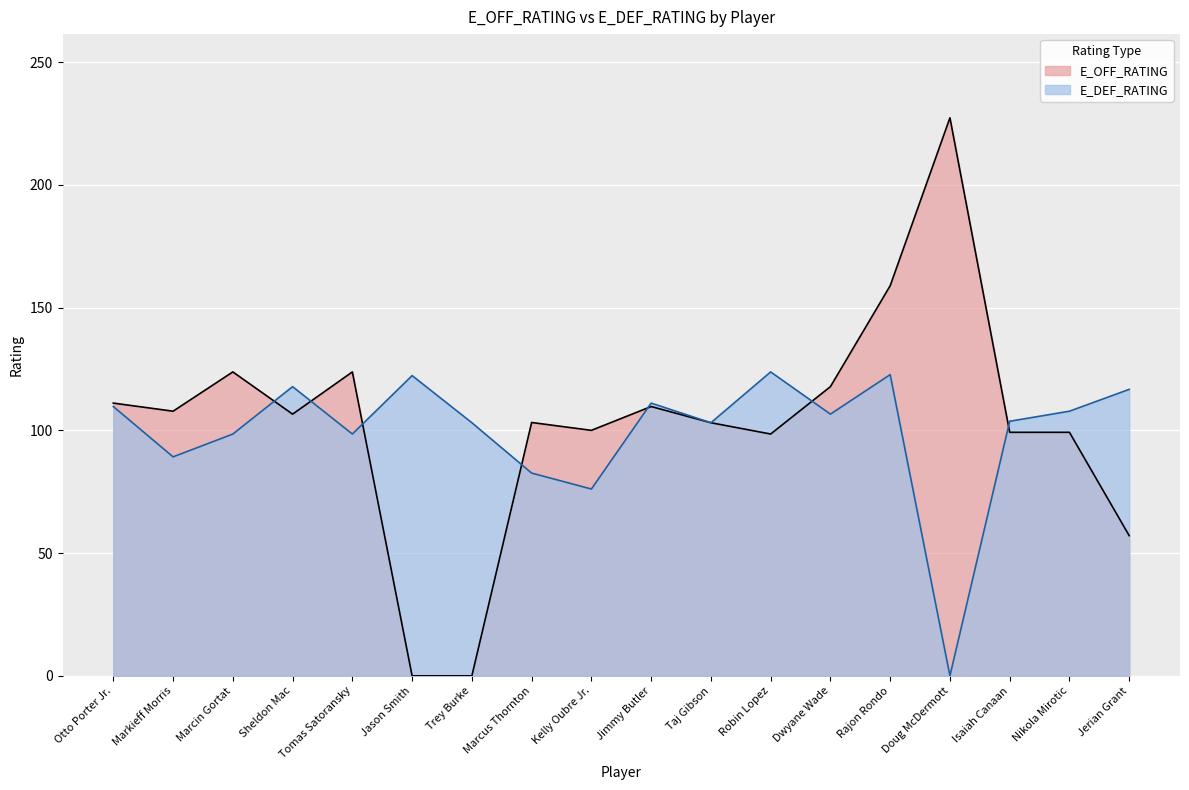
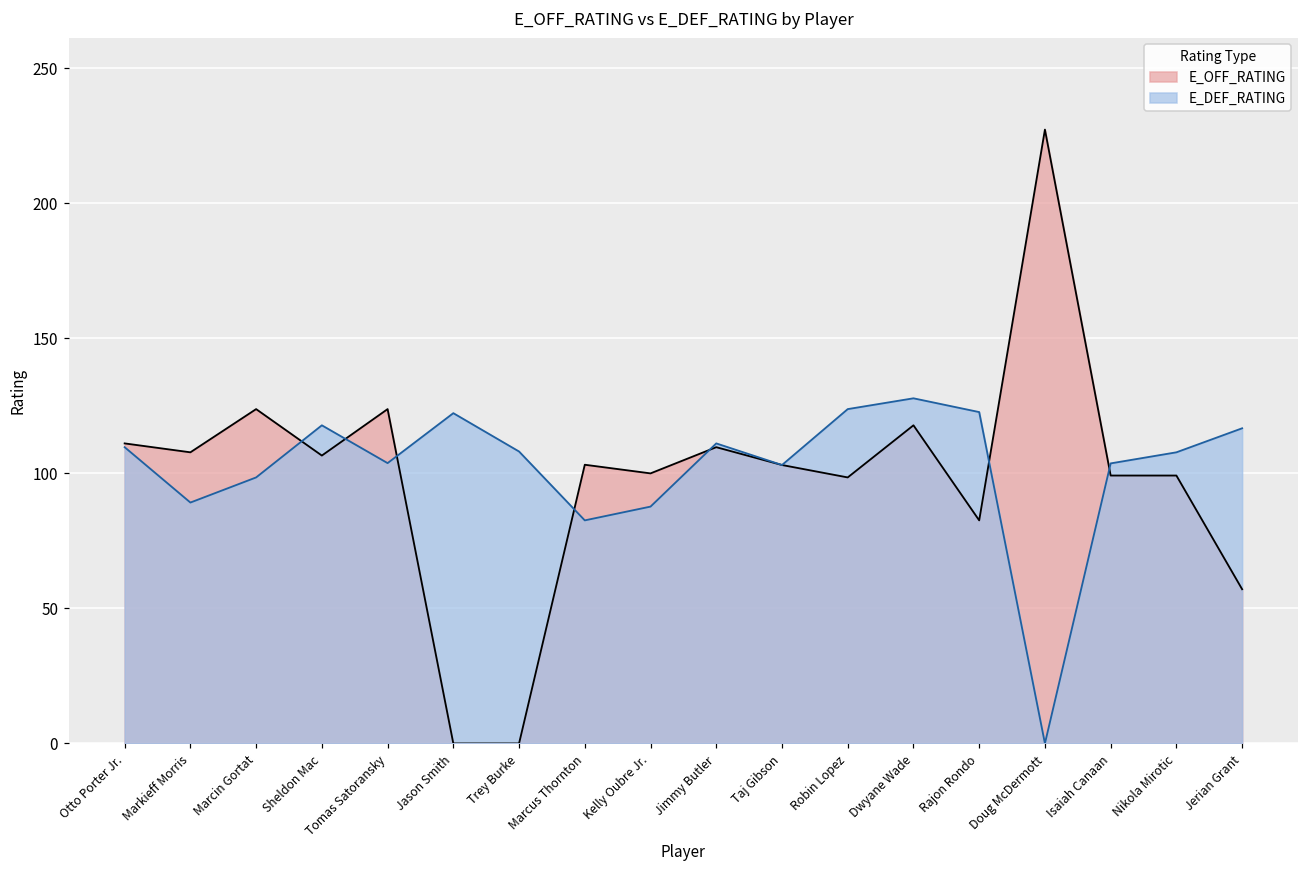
E_DEF_RATING, Tomas Satoransky: 99 -> 104
E_DEF_RATING, Trey Burke: 103 -> 108
E_DEF_RATING, Kelly Oubre Jr.: 76 -> 88
E_DEF_RATING, Dwyane Wade: 107 -> 128
E_OFF_RATING, Rajon Rondo: 159 -> 83
